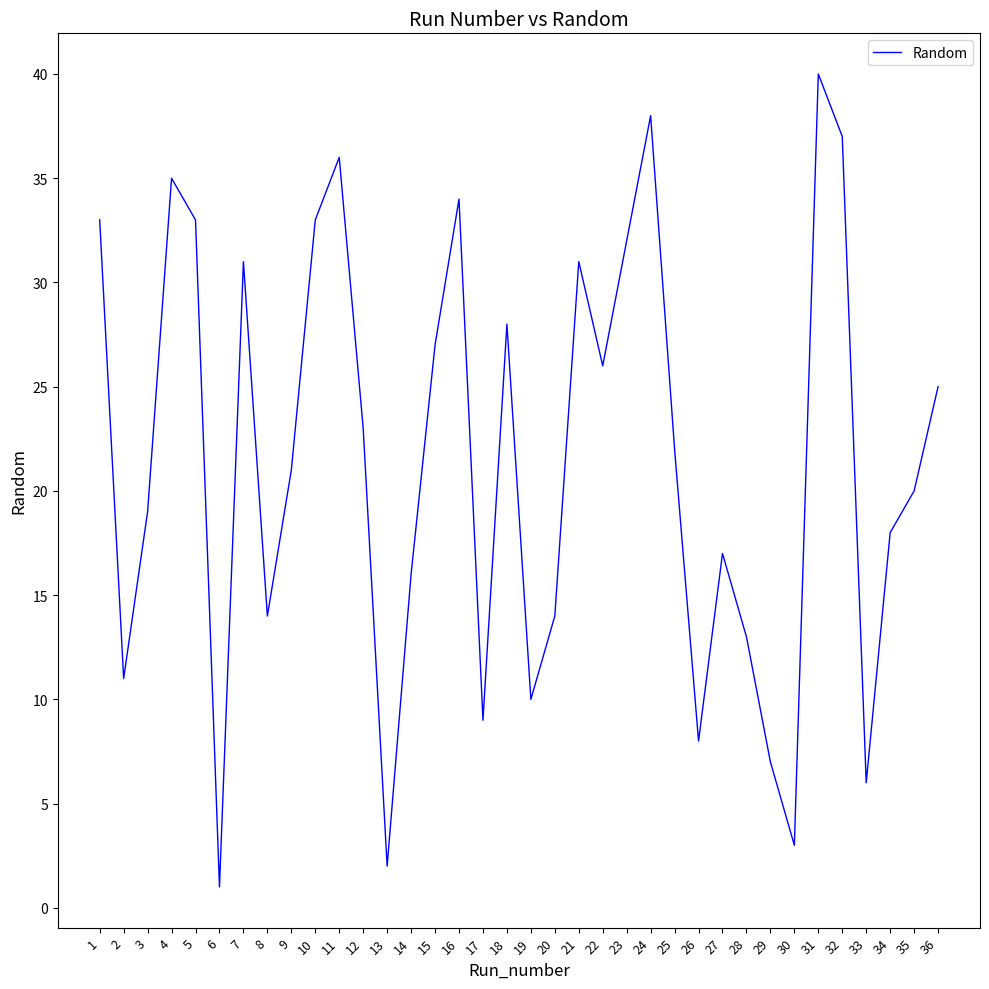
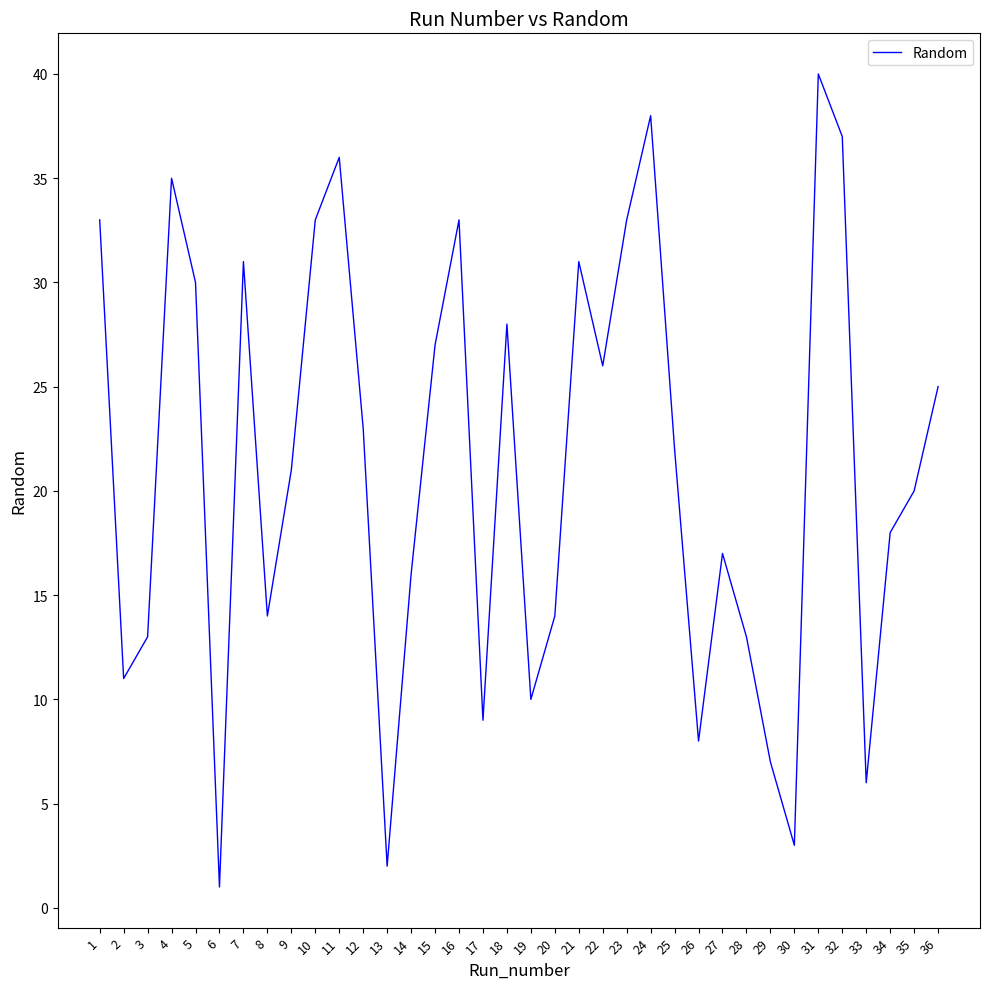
3: 19 -> 13
5: 33 -> 30
16: 34 -> 33
23: 32 -> 33
